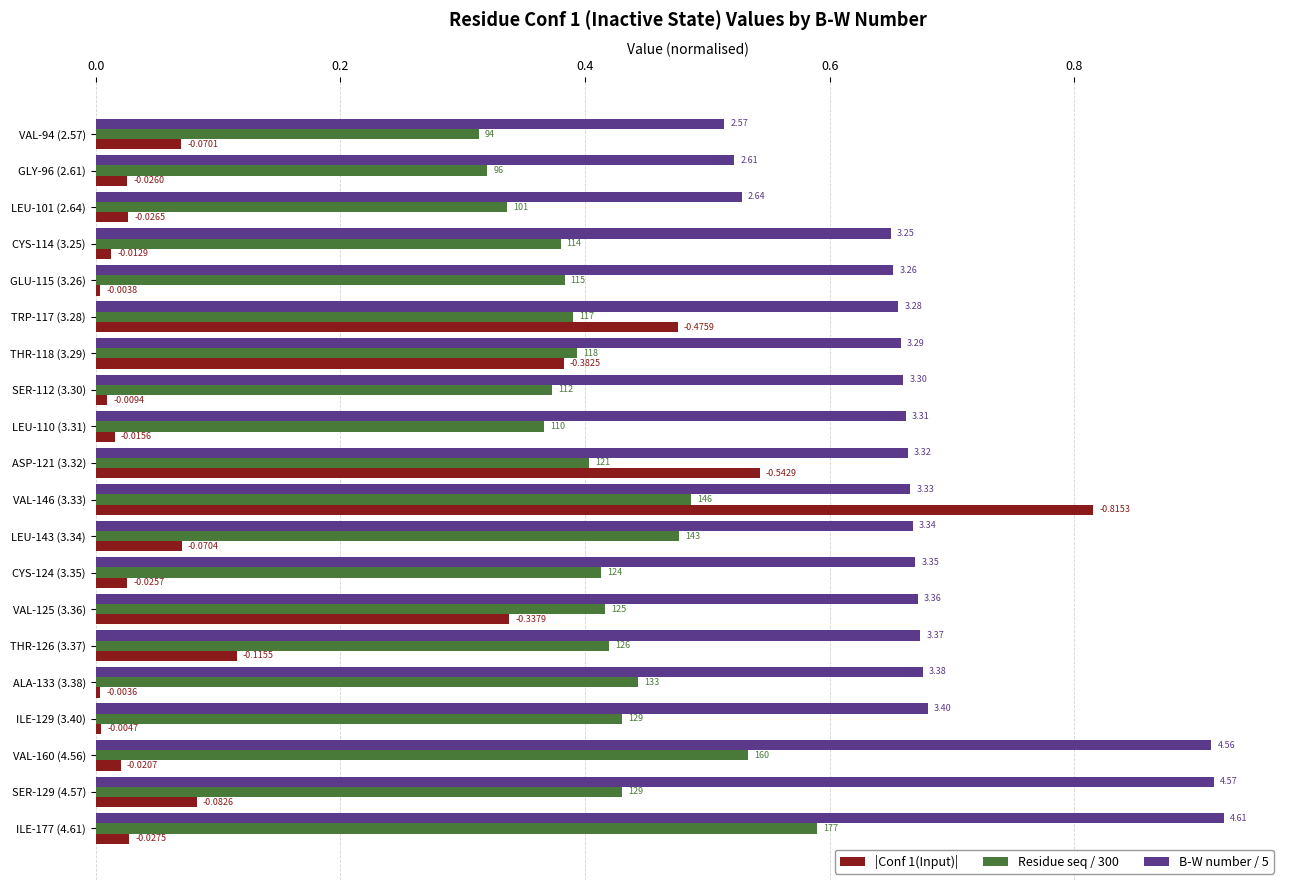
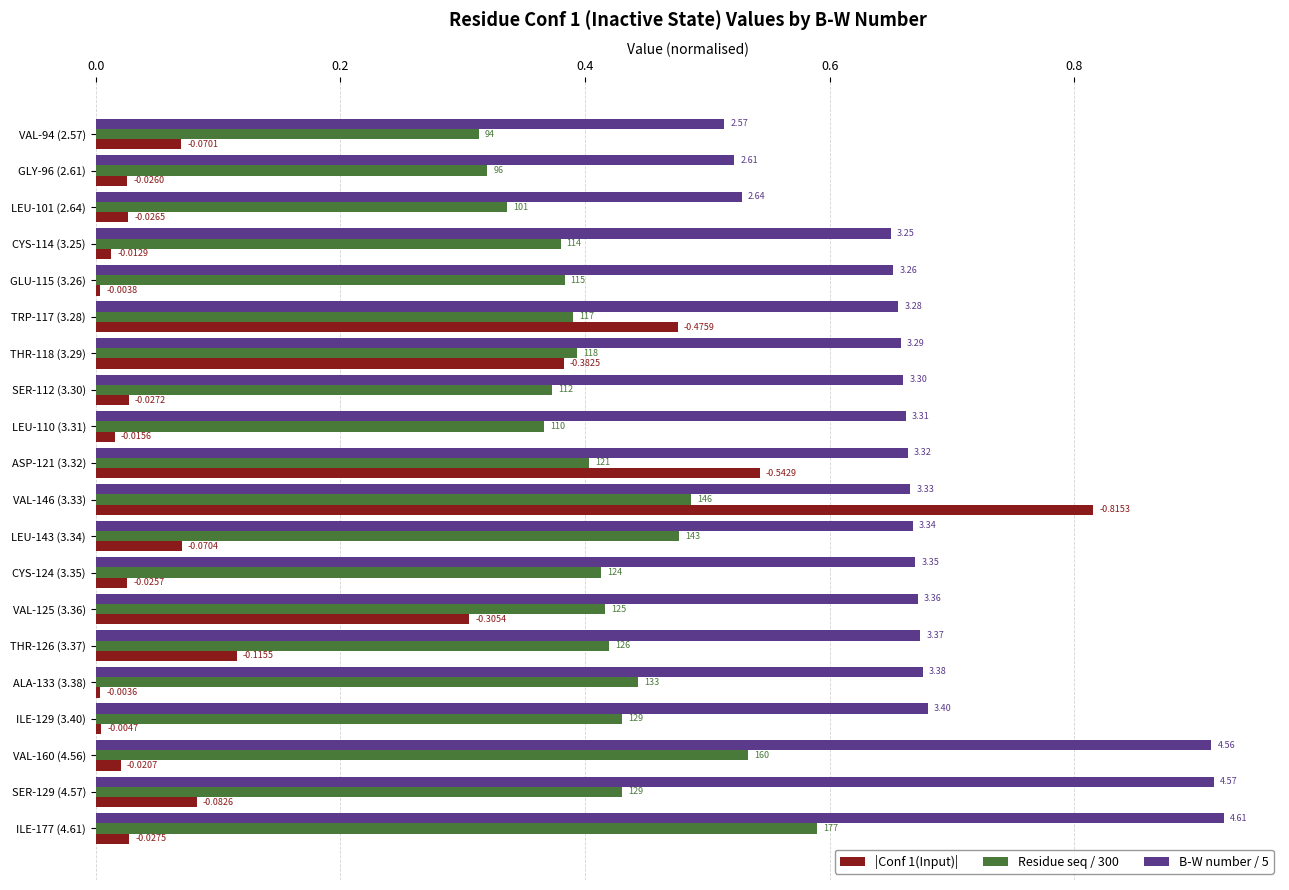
|Conf 1(Input)|, SER-112 (3.30): -0.0094 -> -0.0272
|Conf 1(Input)|, VAL-125 (3.36): -0.3379 -> -0.3054
